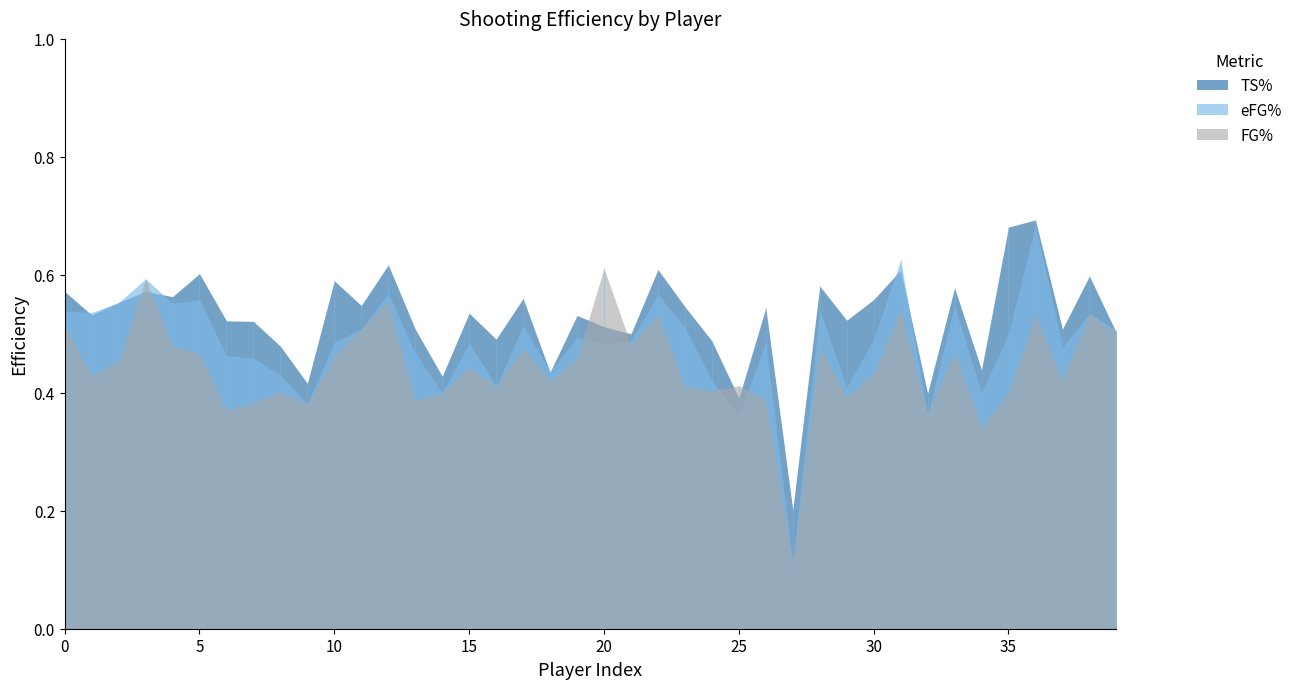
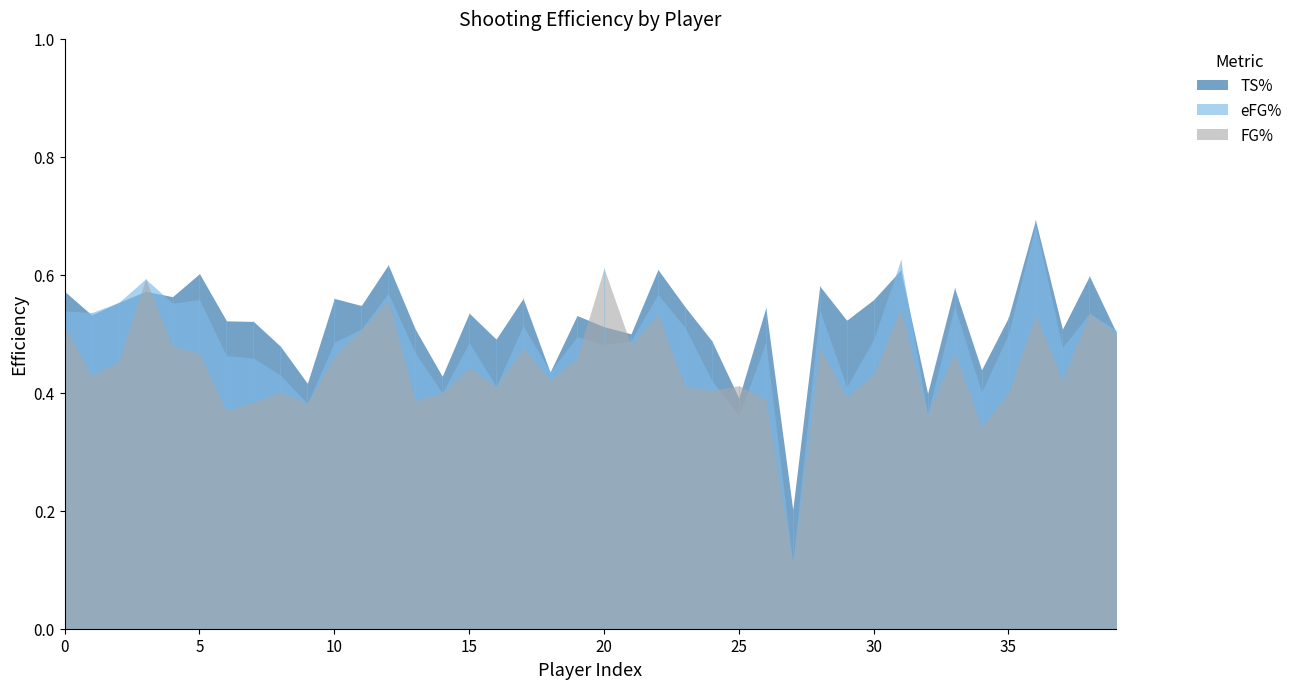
TS%, 10: 0.59 -> 0.56
TS%, 35: 0.68 -> 0.53
